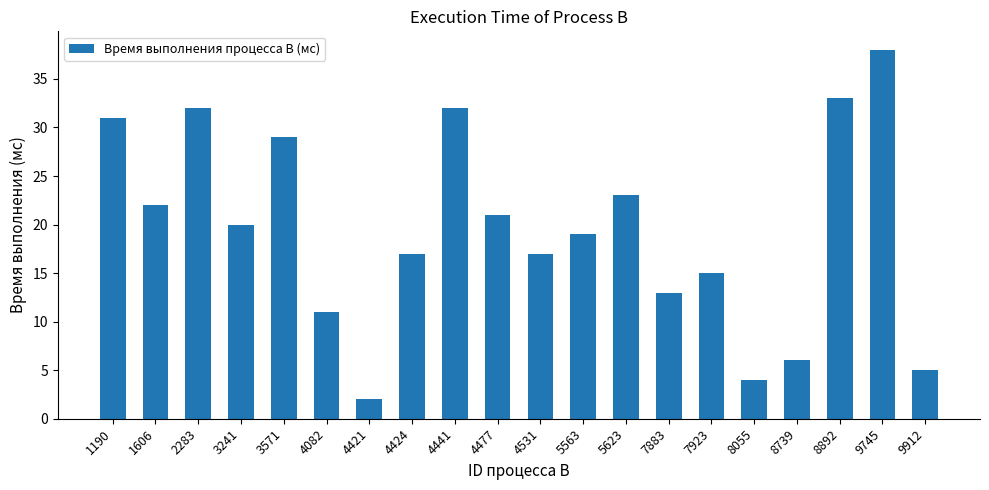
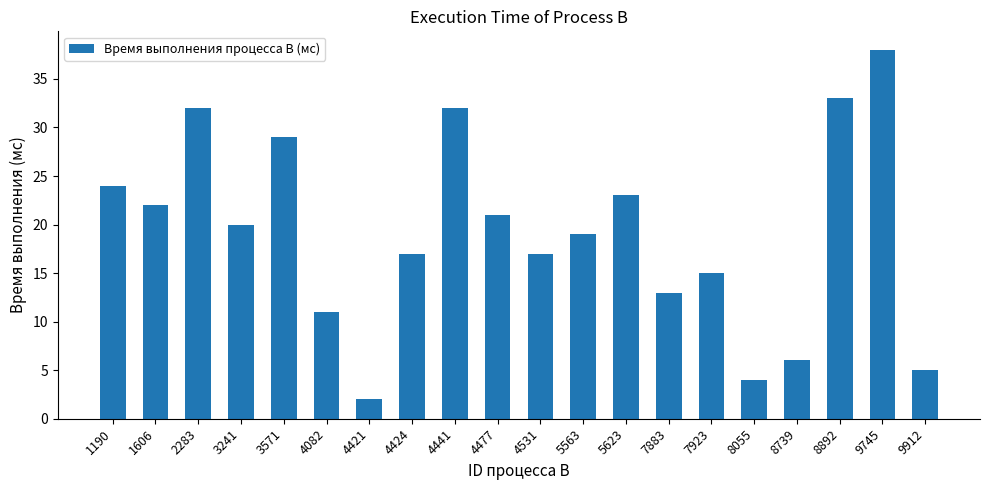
1190: 31 -> 24
